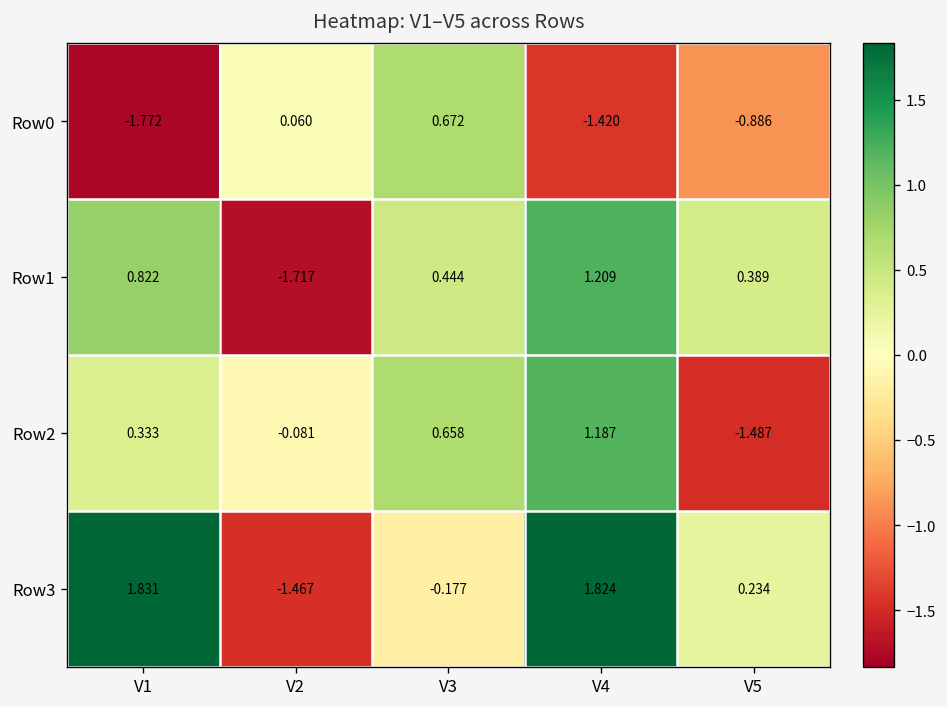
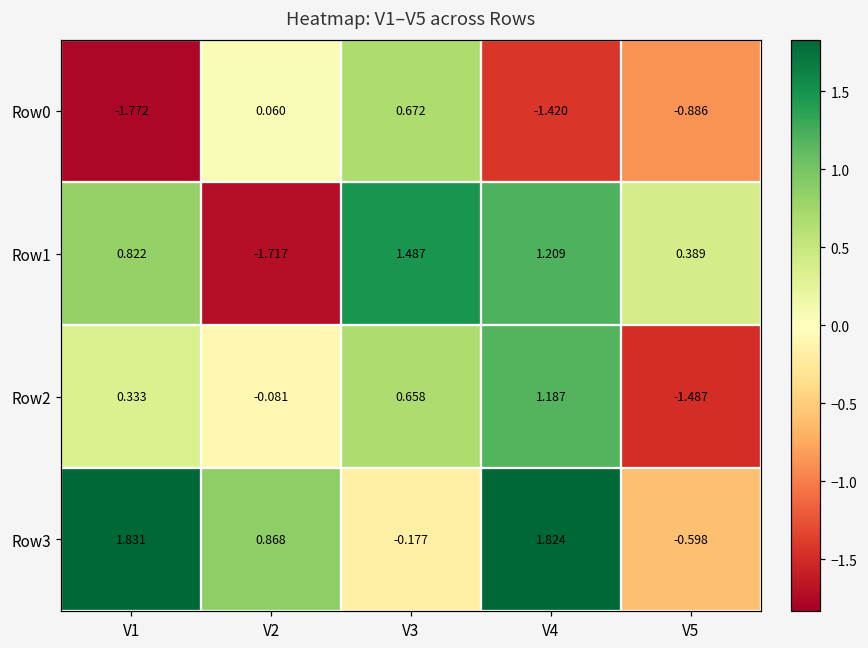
Row1, V3: 0.444 -> 1.487
Row3, V2: -1.467 -> 0.868
Row3, V5: 0.234 -> -0.598
